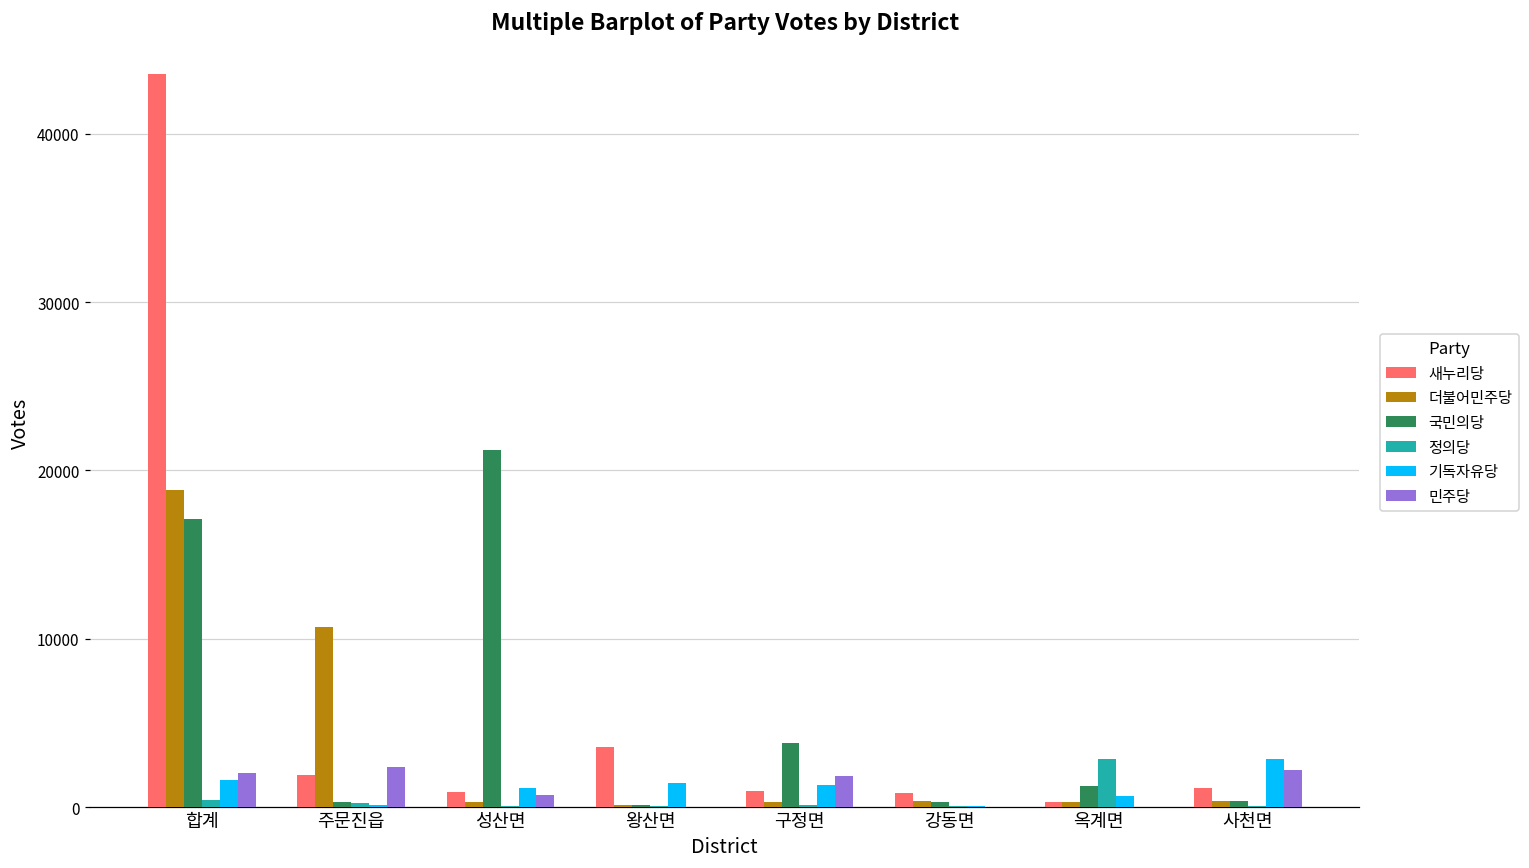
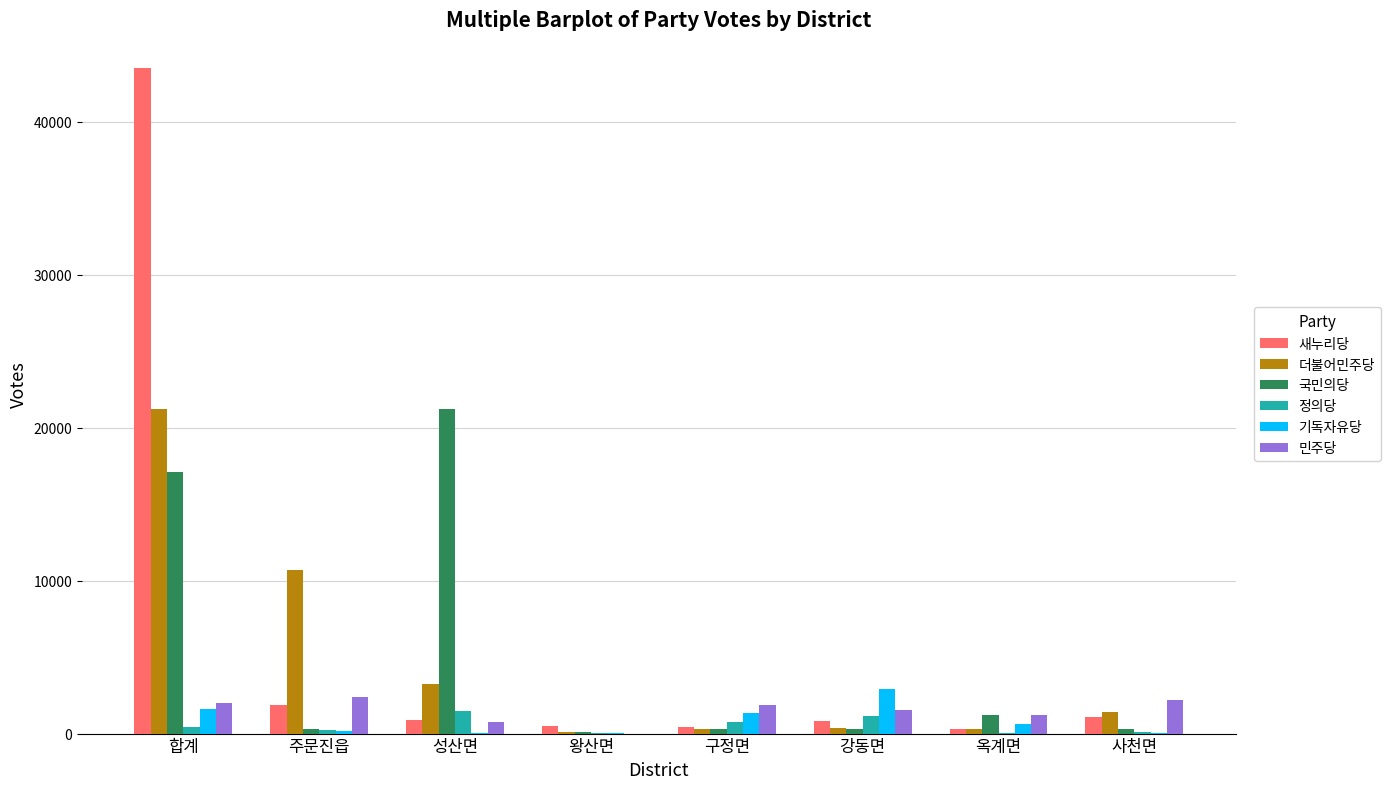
더불어민주당, 합계: 18800 -> 21200
더불어민주당, 성산면: 300 -> 3300
정의당, 성산면: 100 -> 1500
기독자유당, 성산면: 1200 -> 0
새누리당, 왕산면: 3600 -> 500
기독자유당, 왕산면: 1400 -> 0
새누리당, 구정면: 1000 -> 400
국민의당, 구정면: 3800 -> 300
정의당, 구정면: 100 -> 800
정의당, 강동면: 100 -> 1100
기독자유당, 강동면: 100 -> 2900
민주당, 강동면: 0 -> 1600
정의당, 옥계면: 2900 -> 100
민주당, 옥계면: 0 -> 1200
더불어민주당, 사천면: 400 -> 1400
기독자유당, 사천면: 2900 -> 0
